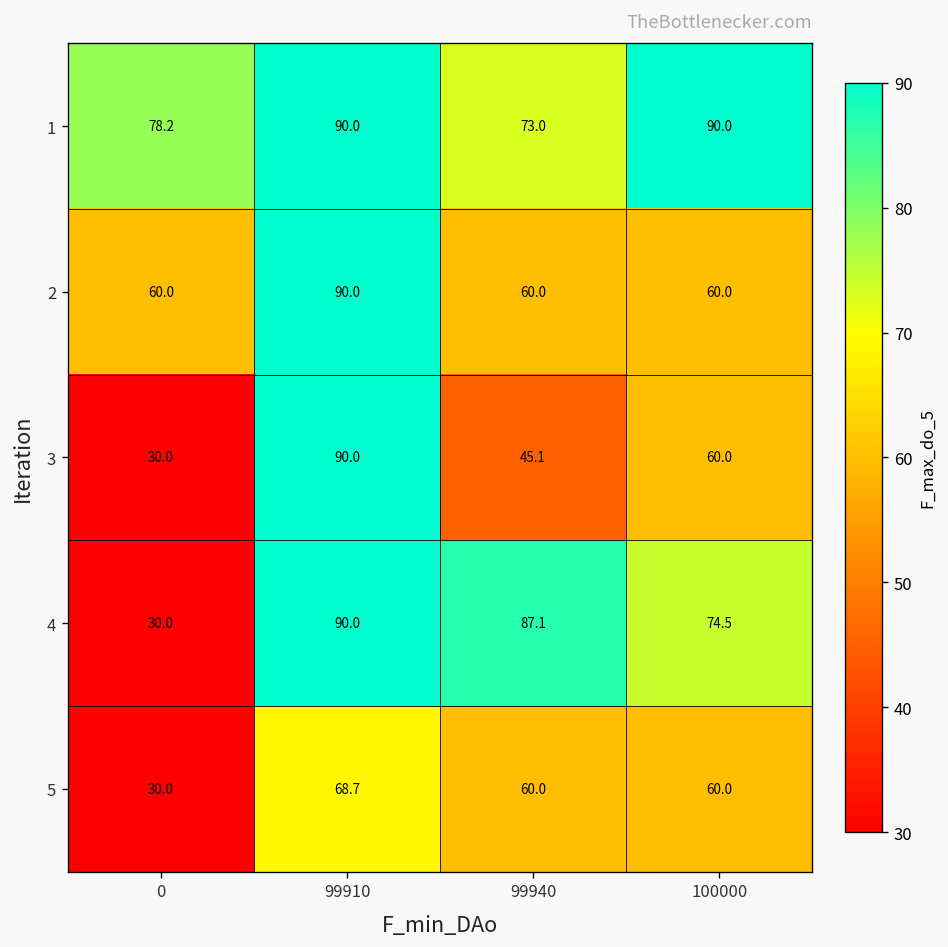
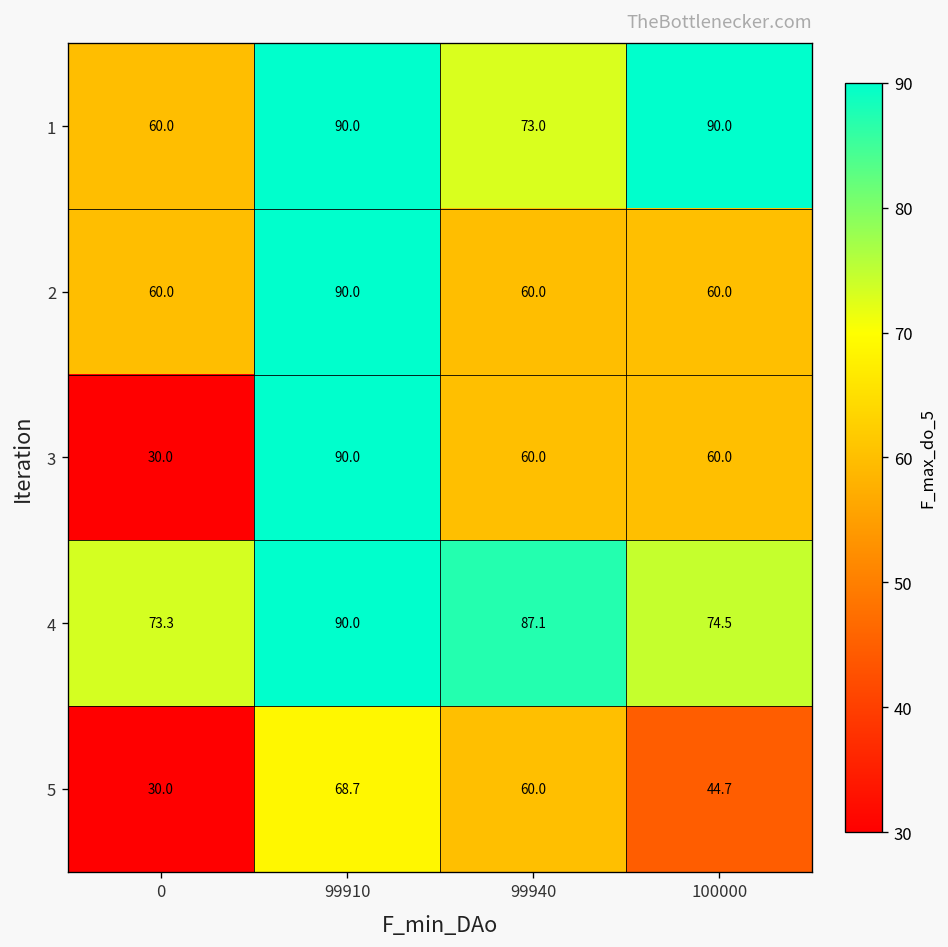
1, 0: 78.2 -> 60.0
3, 99940: 45.1 -> 60.0
4, 0: 30.0 -> 73.3
5, 100000: 60.0 -> 44.7
